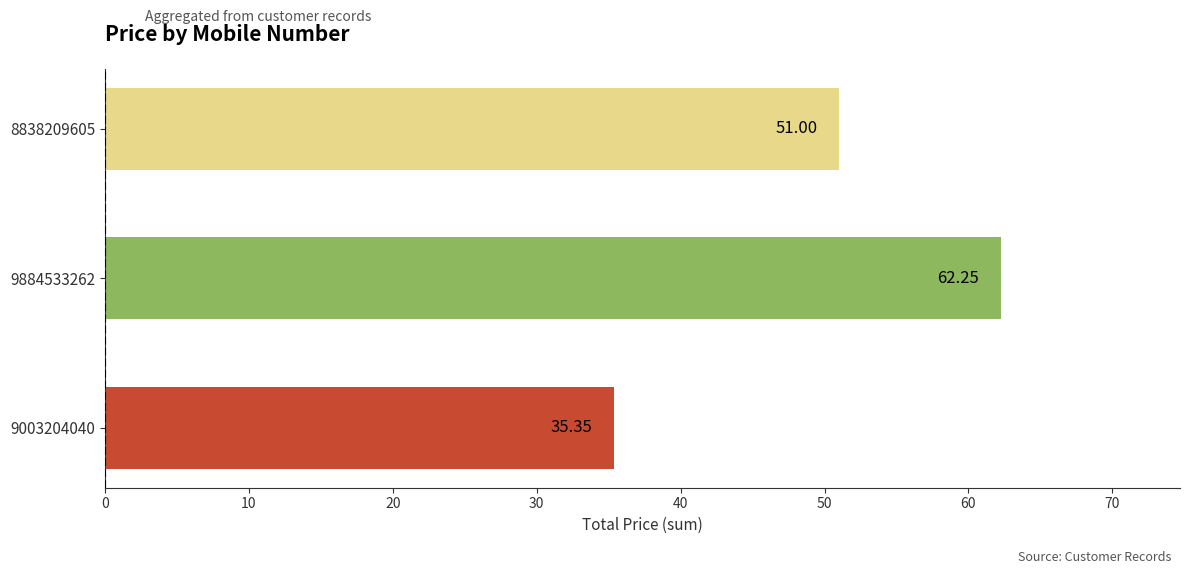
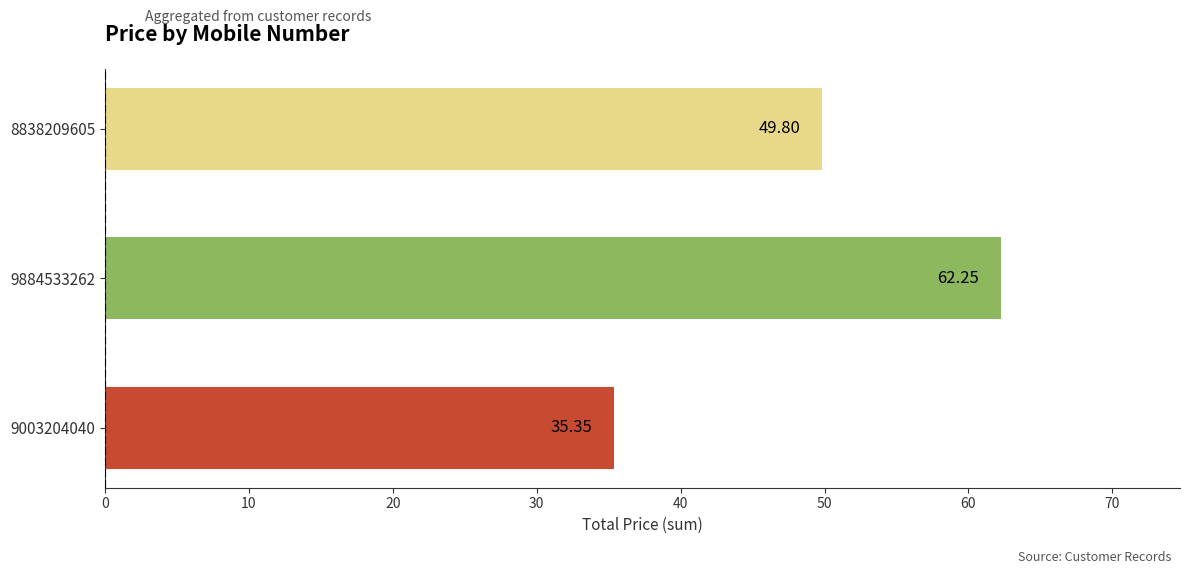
8838209605: 51.00 -> 49.80
